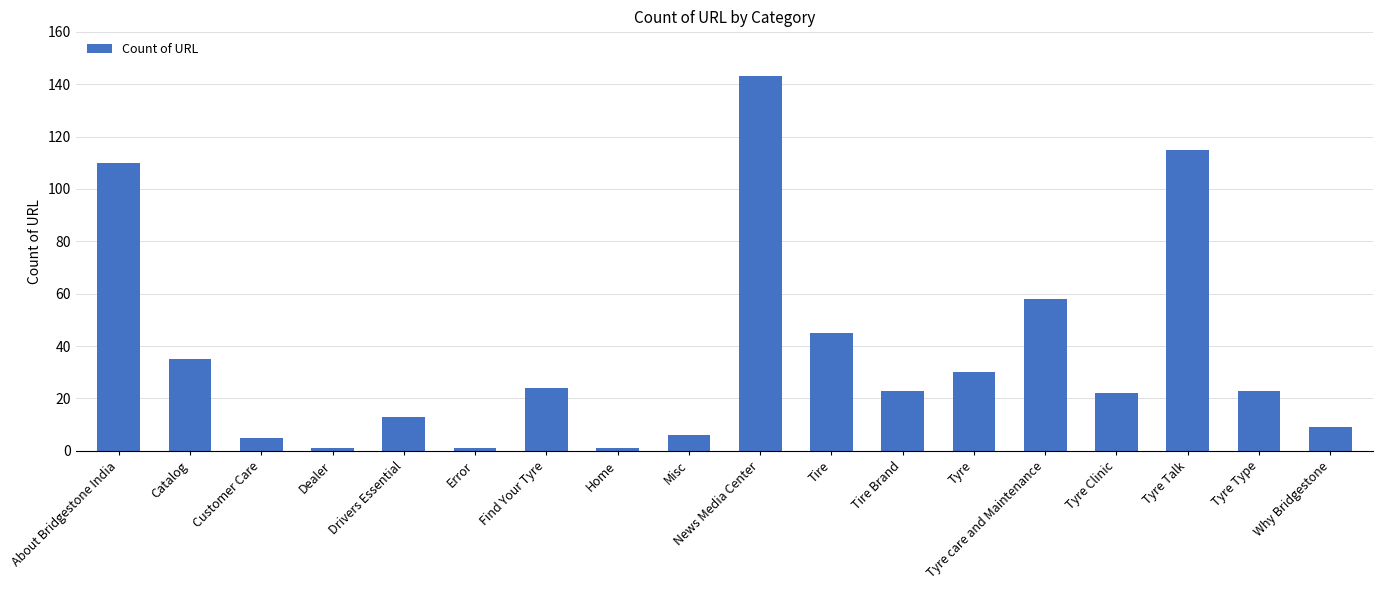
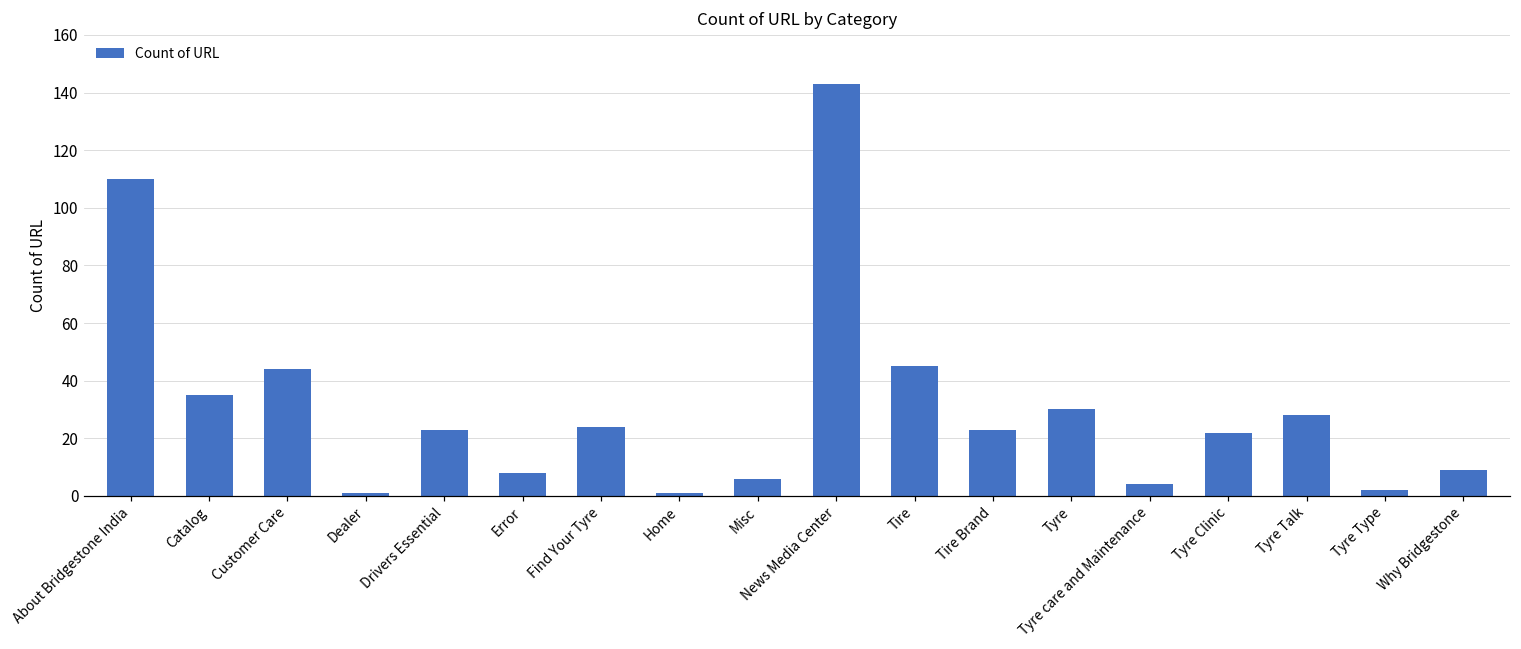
Customer Care: 5 -> 44
Drivers Essential: 13 -> 23
Error: 1 -> 8
Tyre care and Maintenance: 58 -> 4
Tyre Talk: 115 -> 28
Tyre Type: 23 -> 2
